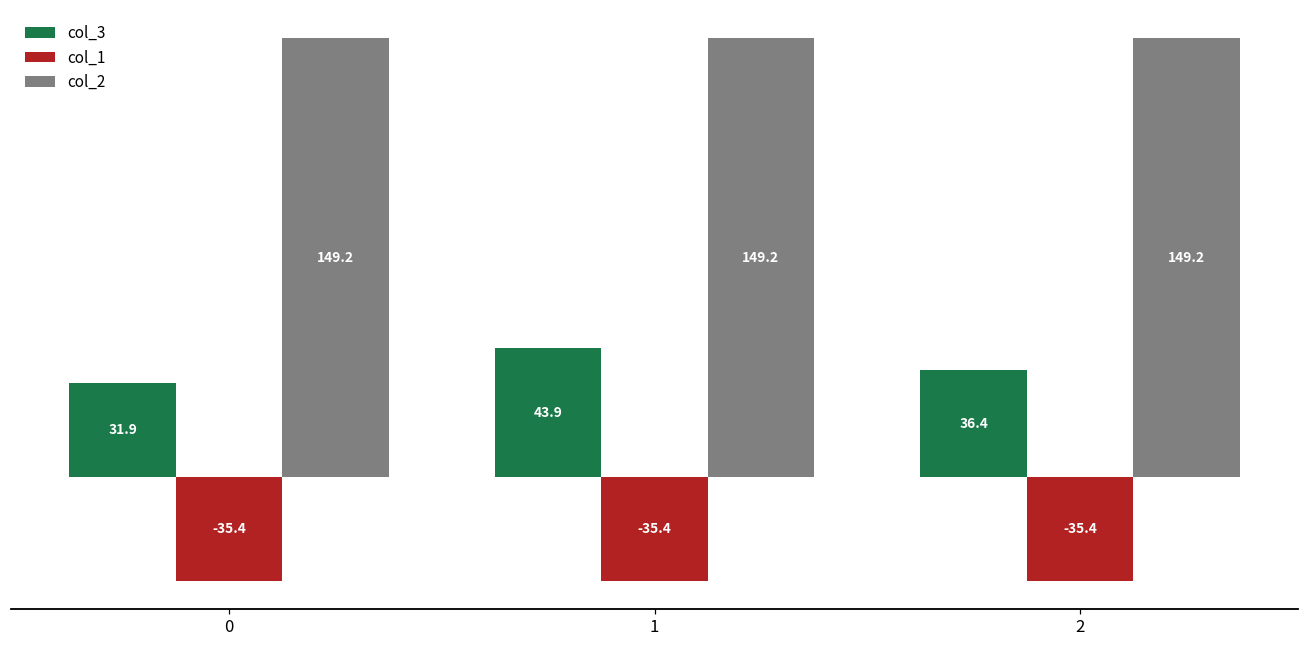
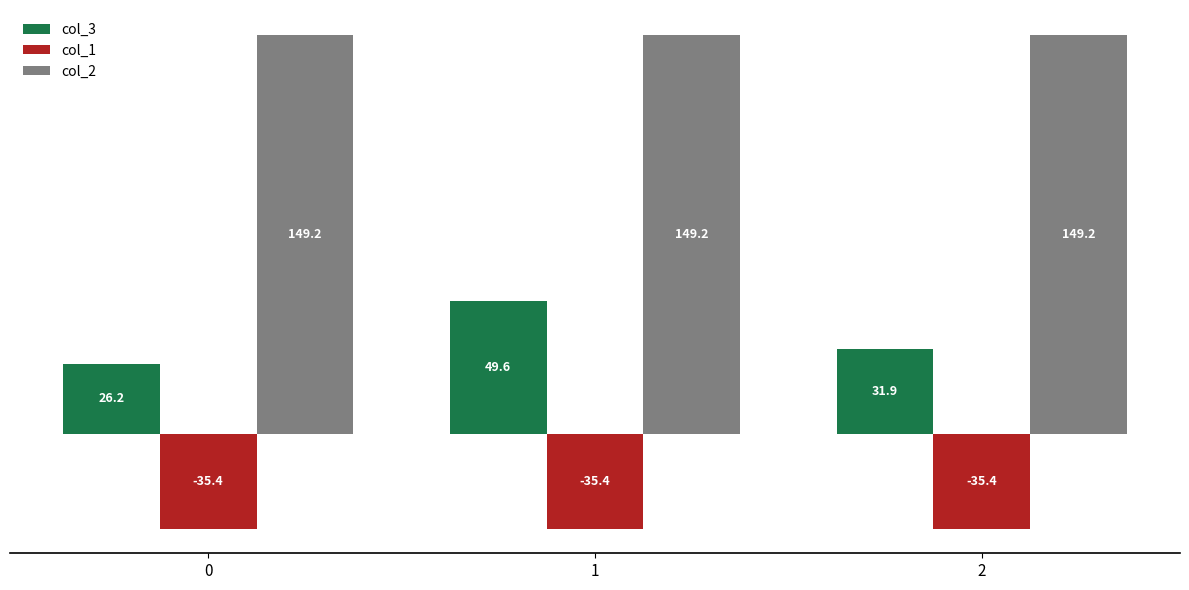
col_3, 0: 31.9 -> 26.2
col_3, 1: 43.9 -> 49.6
col_3, 2: 36.4 -> 31.9
